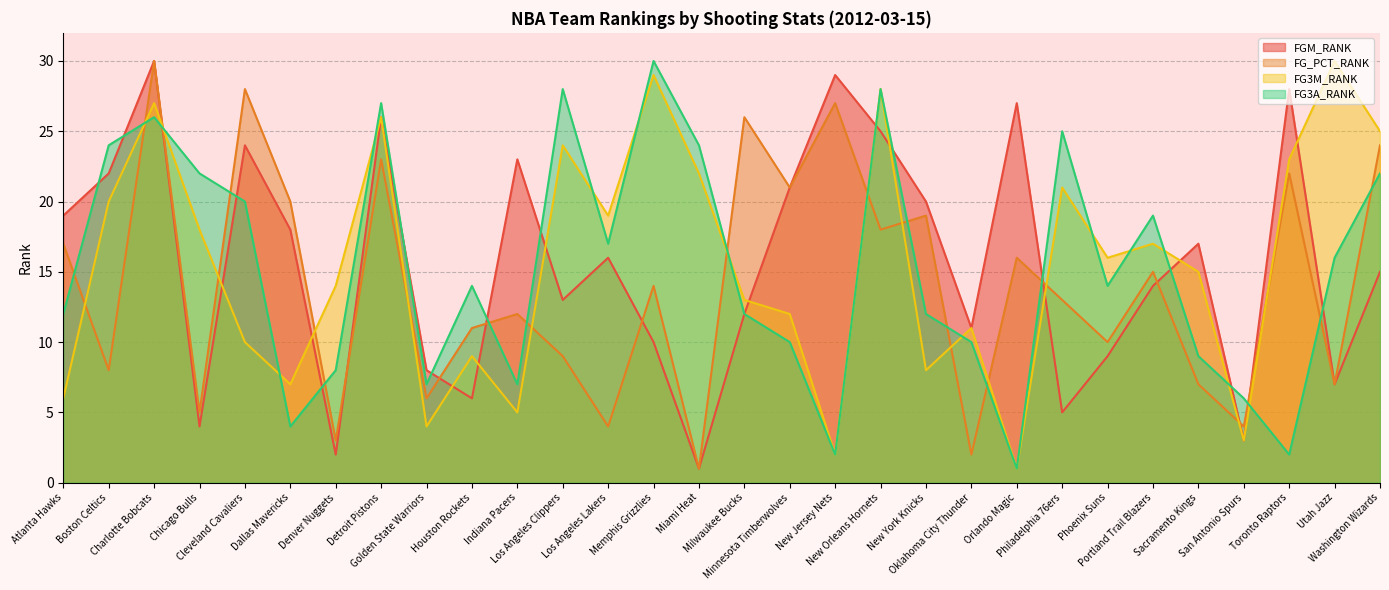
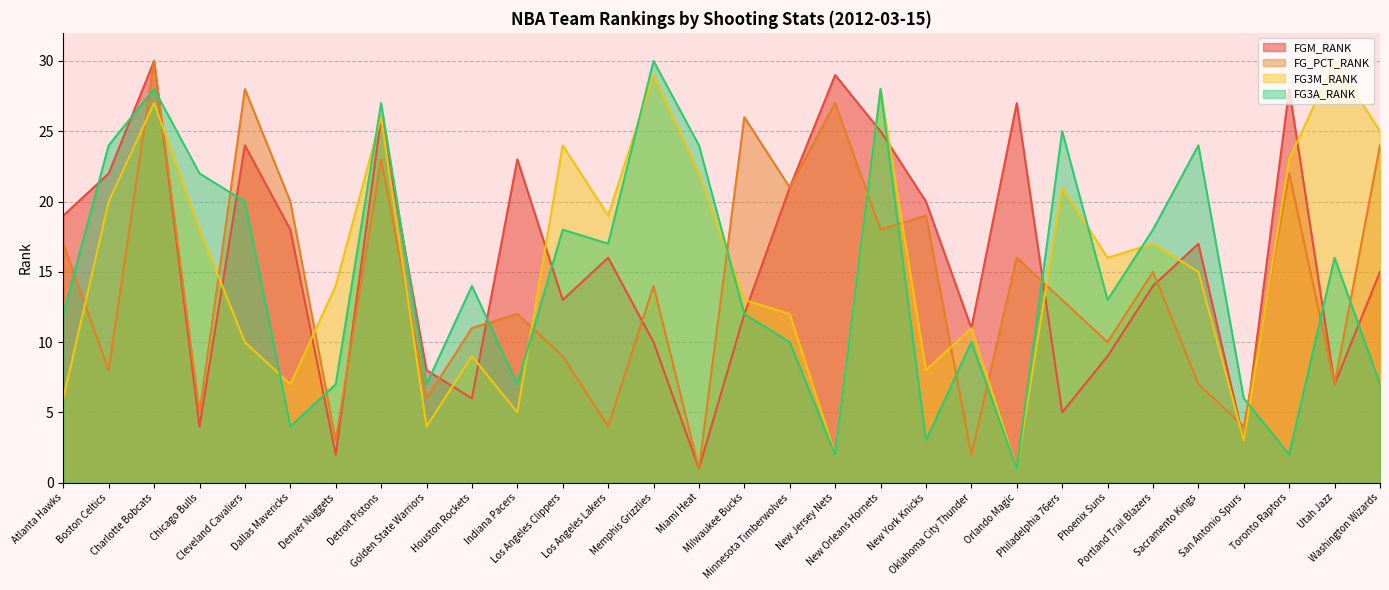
FG3A_RANK, Charlotte Bobcats: 26 -> 28
FG3A_RANK, Denver Nuggets: 8 -> 7
FG3A_RANK, Los Angeles Clippers: 28 -> 18
FG3A_RANK, New York Knicks: 12 -> 3
FG3A_RANK, Phoenix Suns: 14 -> 13
FG3A_RANK, Portland Trail Blazers: 19 -> 18
FG3A_RANK, Sacramento Kings: 9 -> 24
FG3A_RANK, Washington Wizards: 22 -> 7
